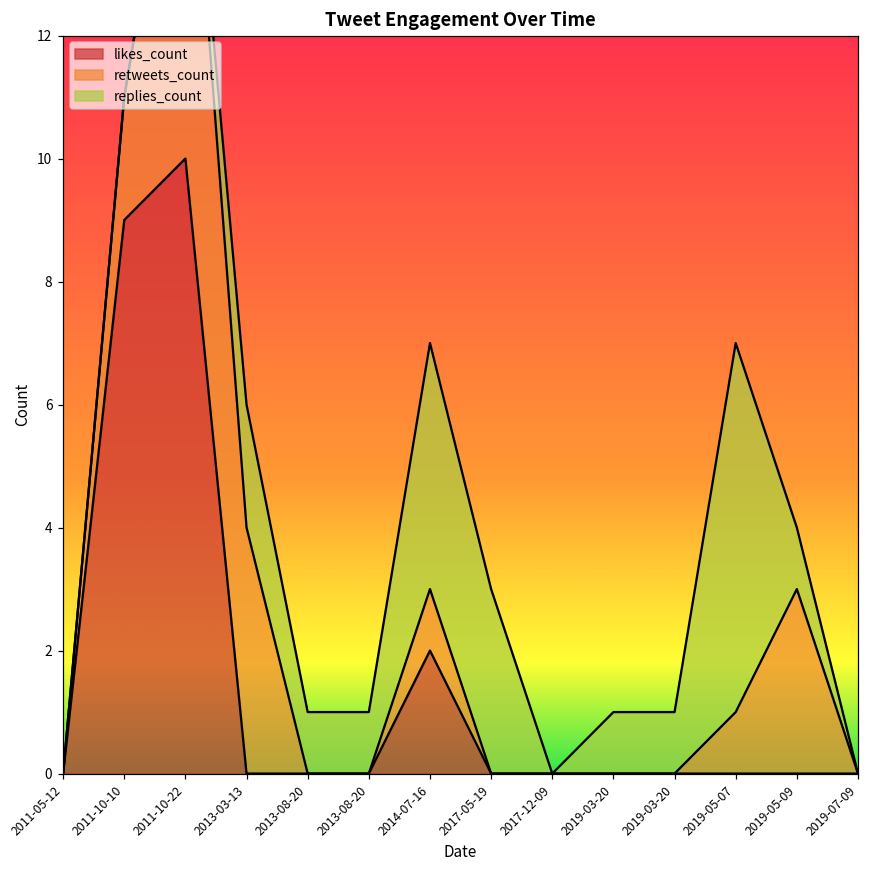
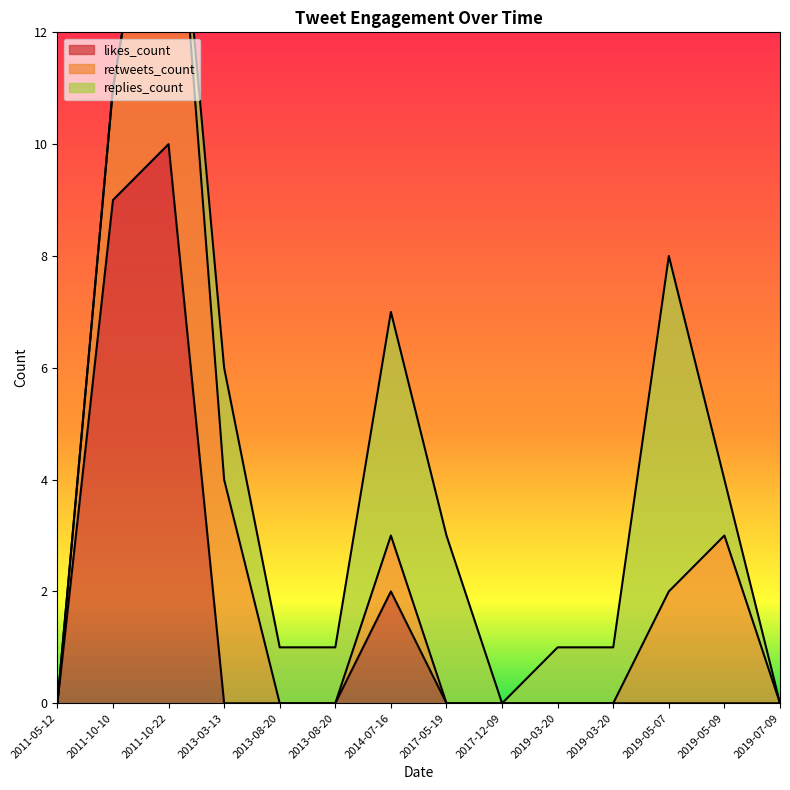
retweets_count, 2019-05-07: 1 -> 2
